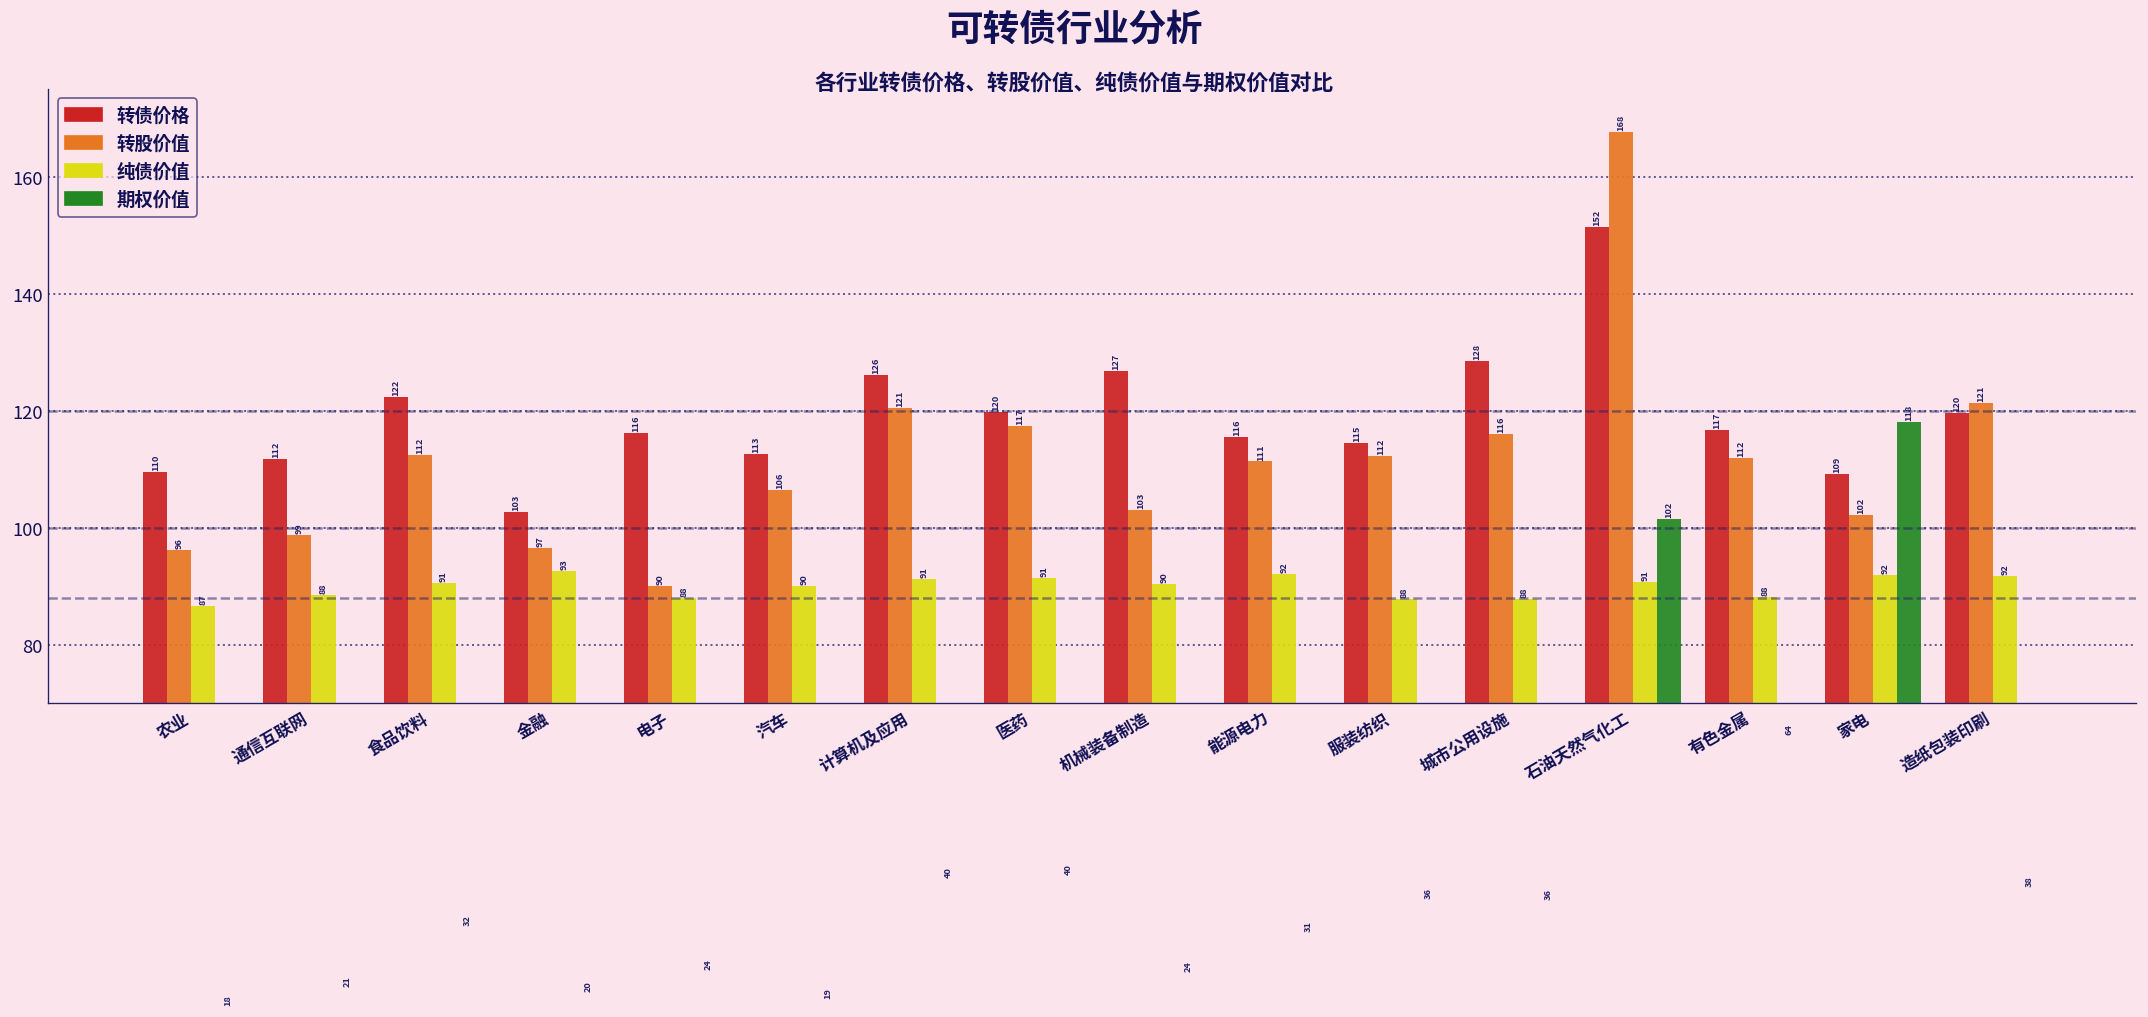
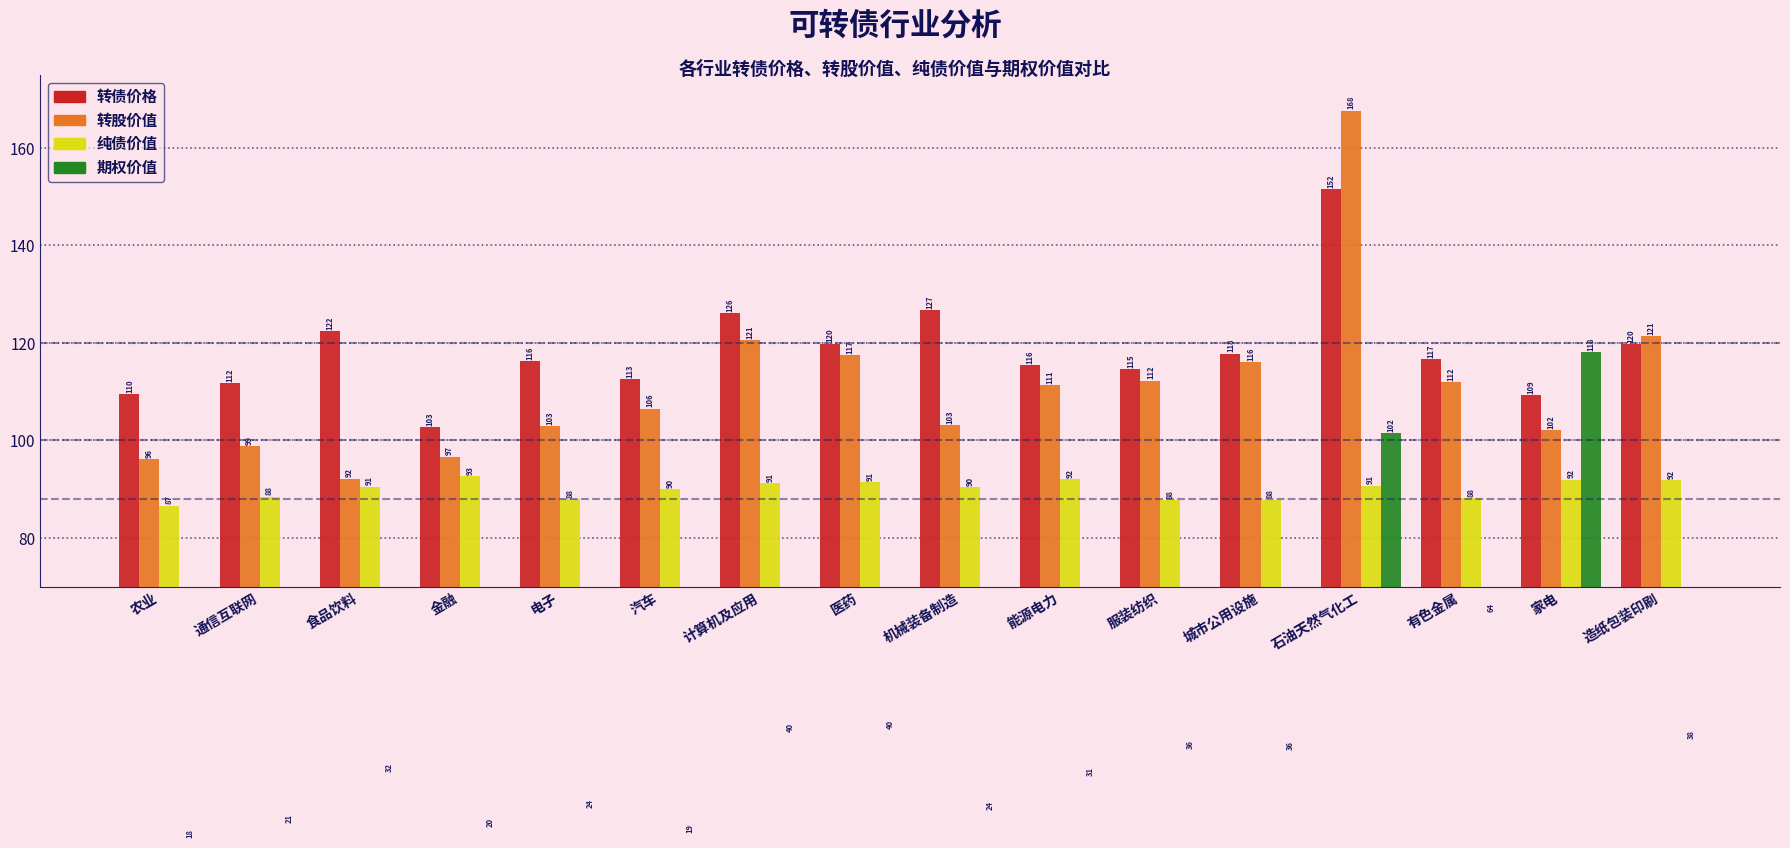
转股价值, 食品饮料: 112 -> 92
转股价值, 电子: 90 -> 103
转债价格, 城市公用设施: 128 -> 118
